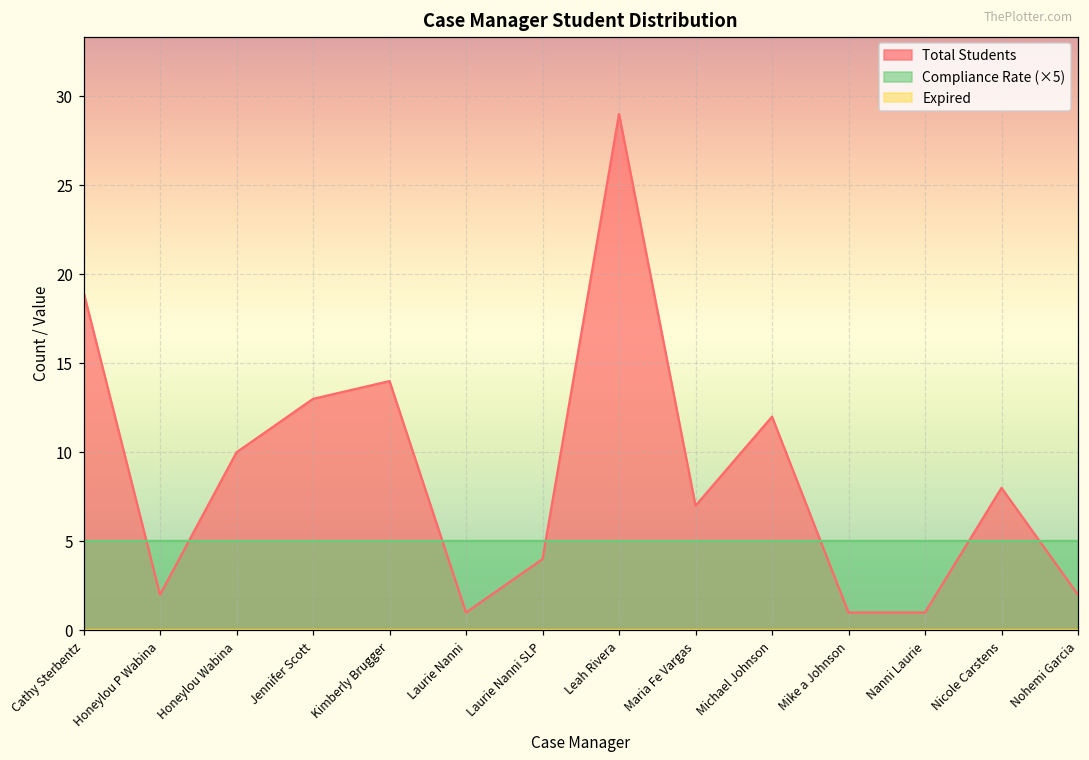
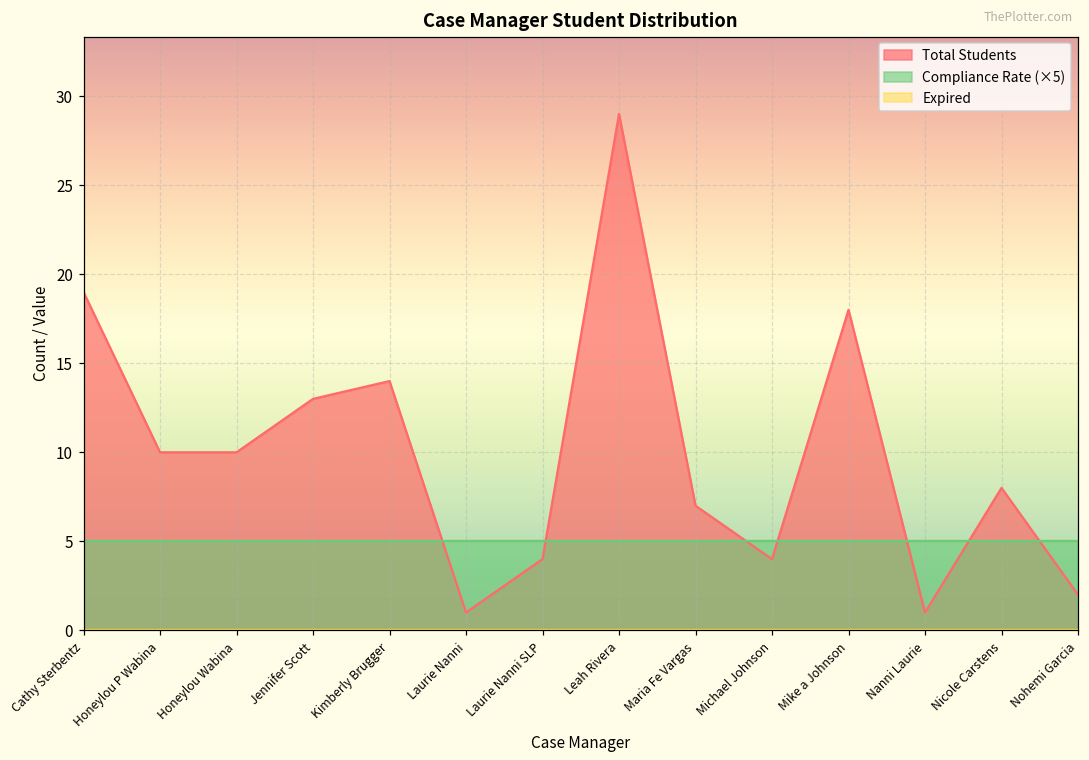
Total Students, Honeylou P Wabina: 2 -> 10
Total Students, Michael Johnson: 12 -> 4
Total Students, Mike a Johnson: 1 -> 18
